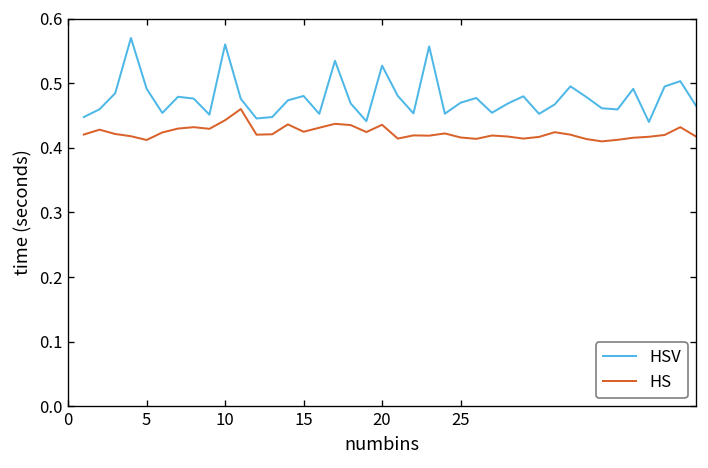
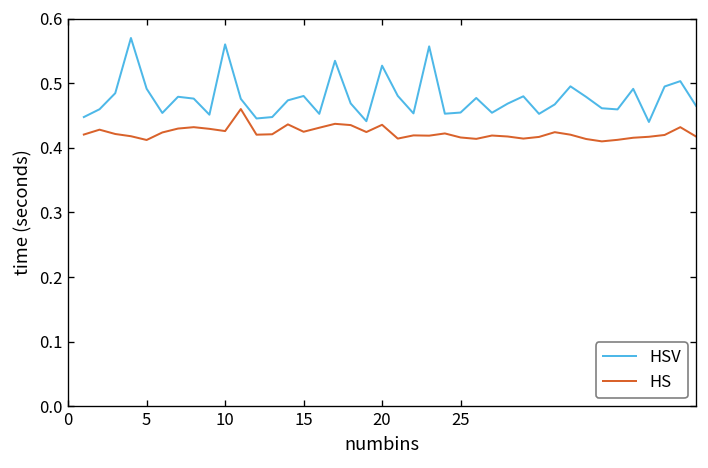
HS, 10: 0.44 -> 0.43
HSV, 25: 0.47 -> 0.45
